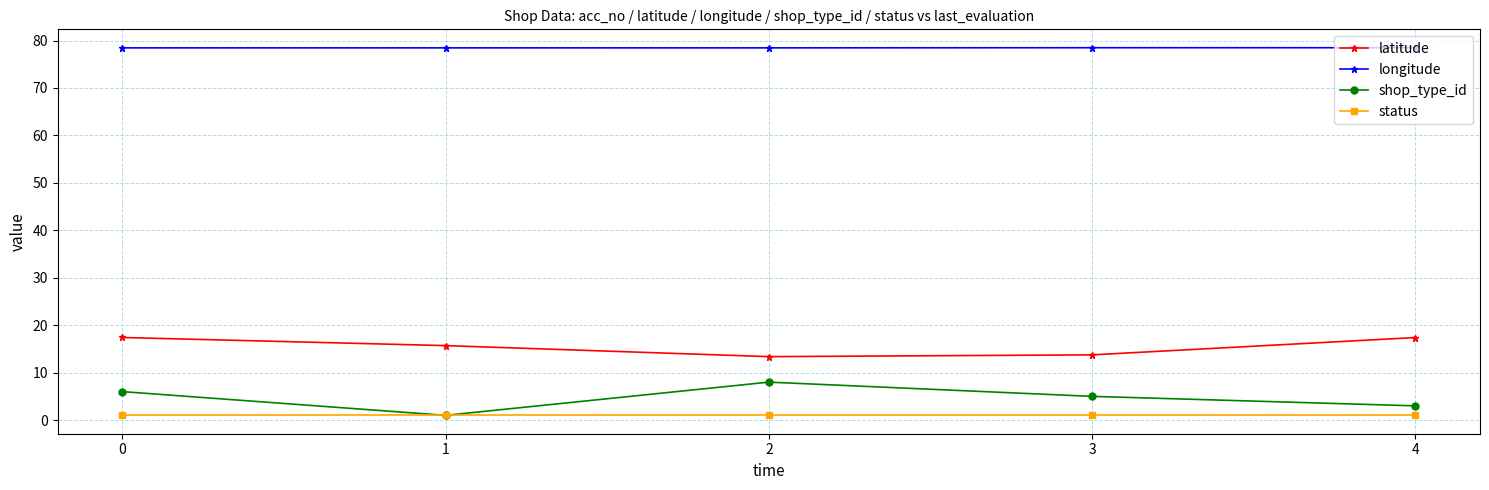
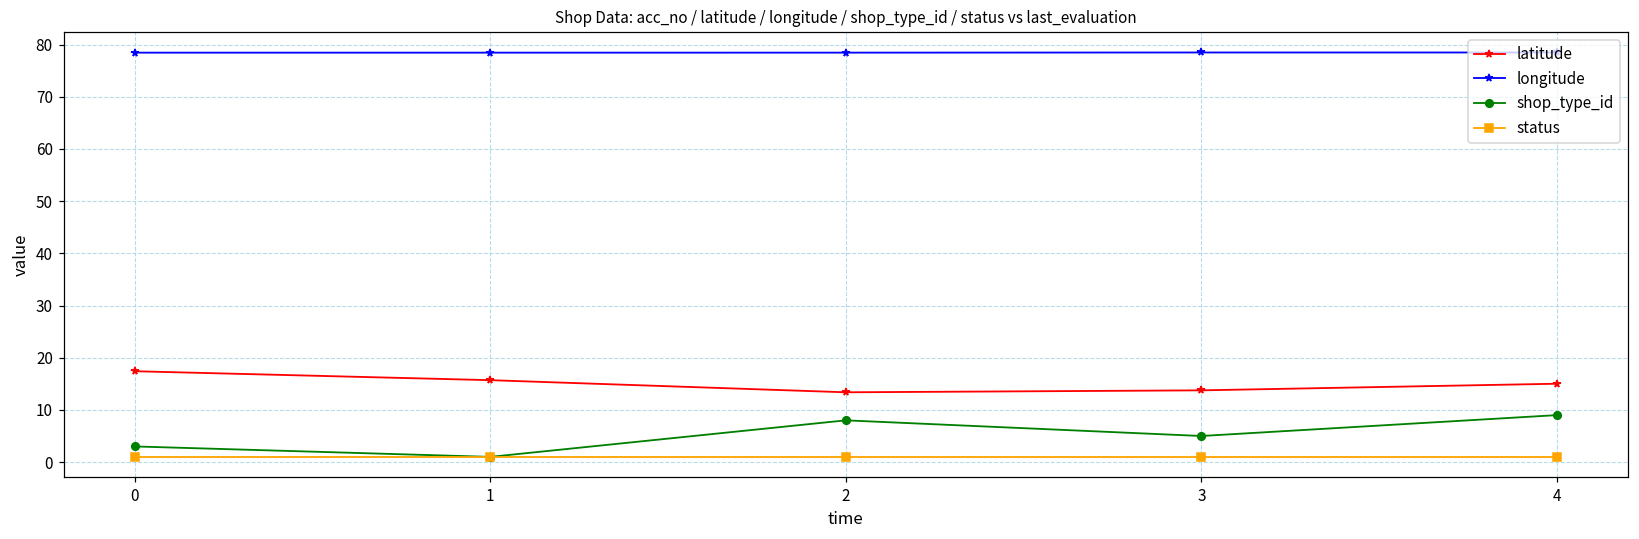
shop_type_id, 0: 6 -> 3
latitude, 4: 17 -> 15
shop_type_id, 4: 3 -> 9
